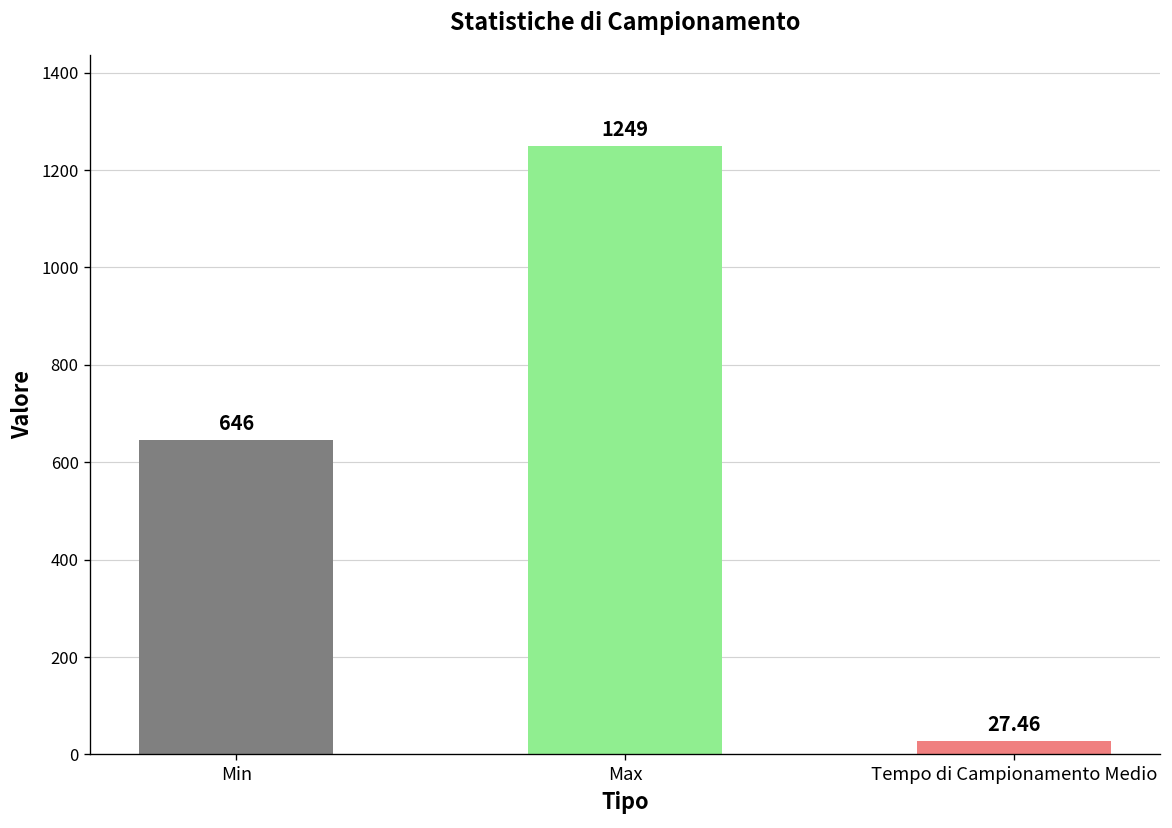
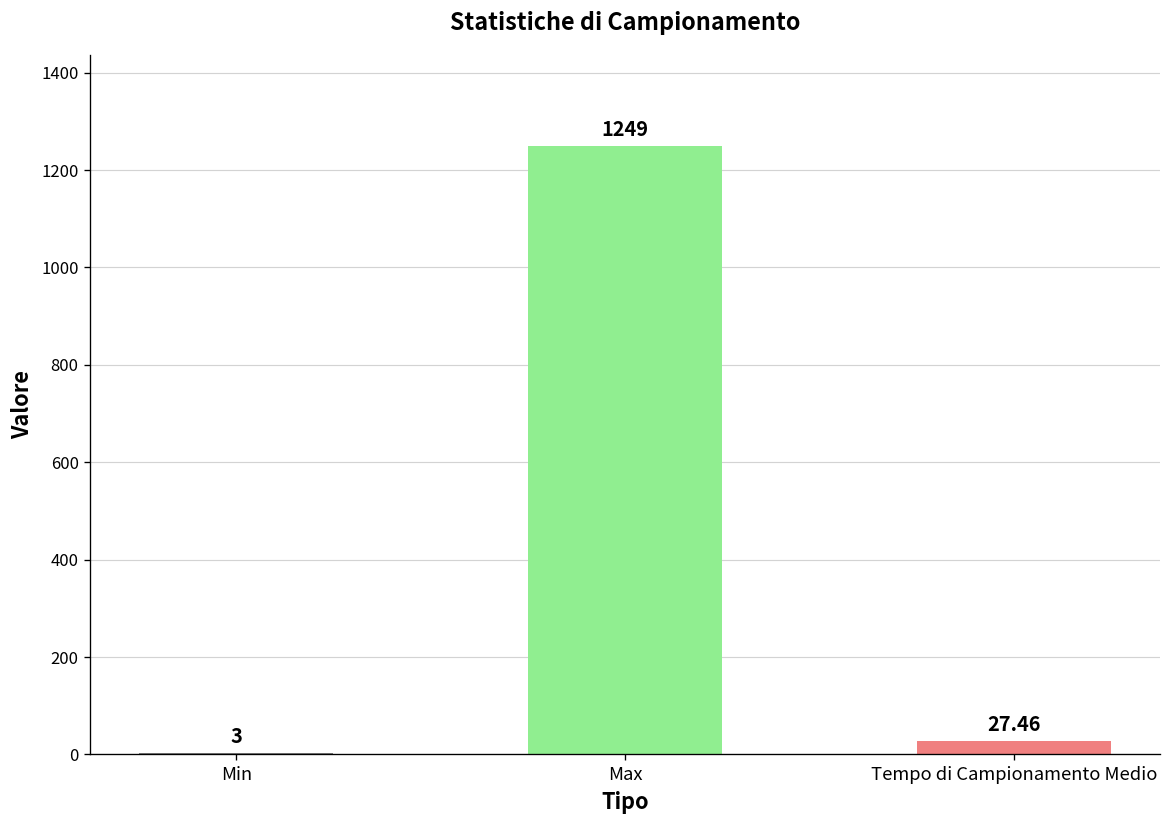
Min: 646 -> 3
